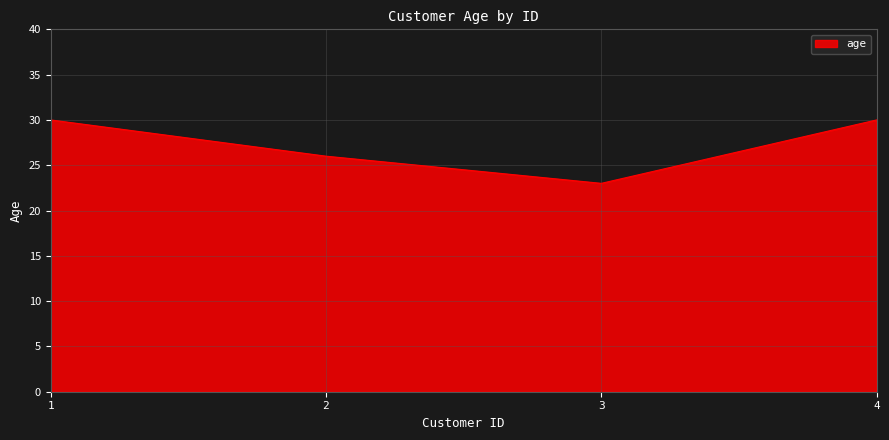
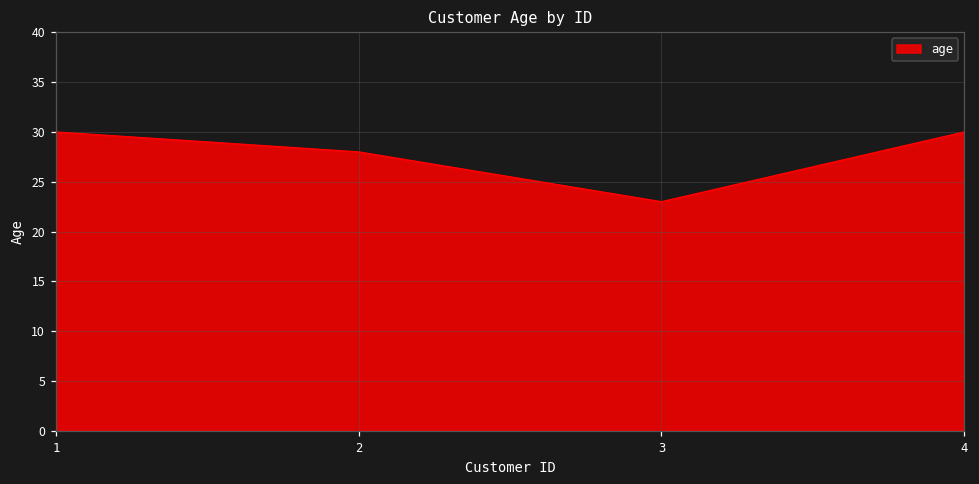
2: 26 -> 28
